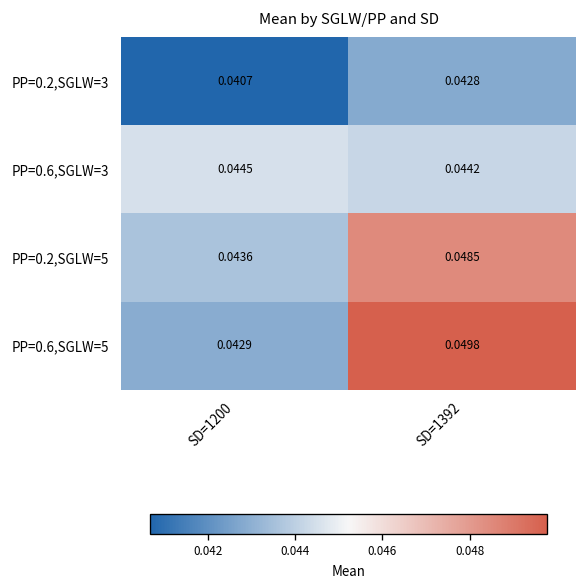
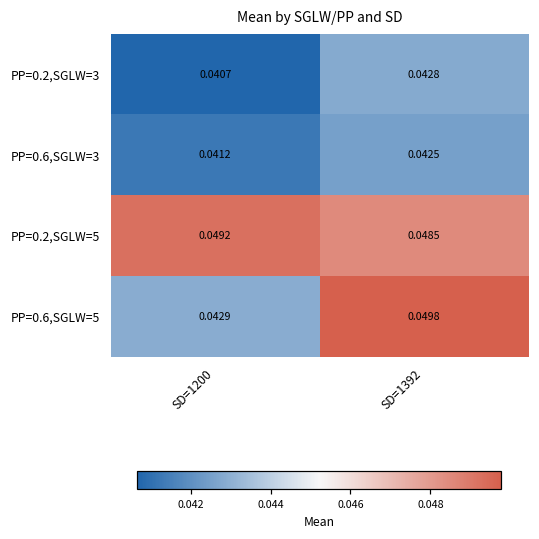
PP=0.6,SGLW=3, SD=1200: 0.0445 -> 0.0412
PP=0.6,SGLW=3, SD=1392: 0.0442 -> 0.0425
PP=0.2,SGLW=5, SD=1200: 0.0436 -> 0.0492
